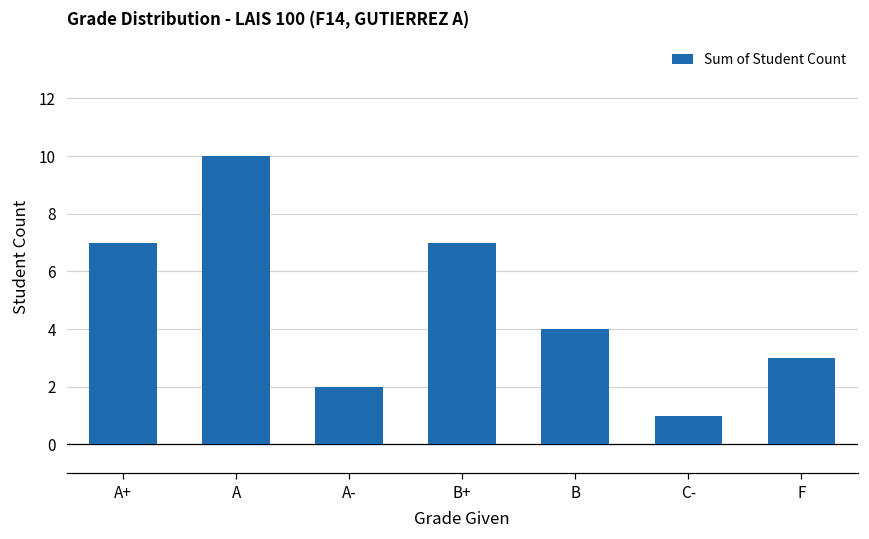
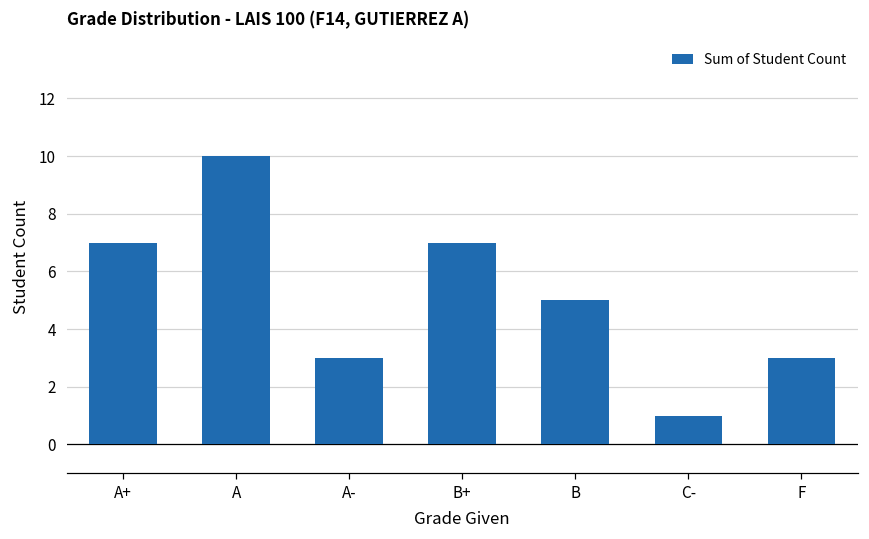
A-: 2 -> 3
B: 4 -> 5
